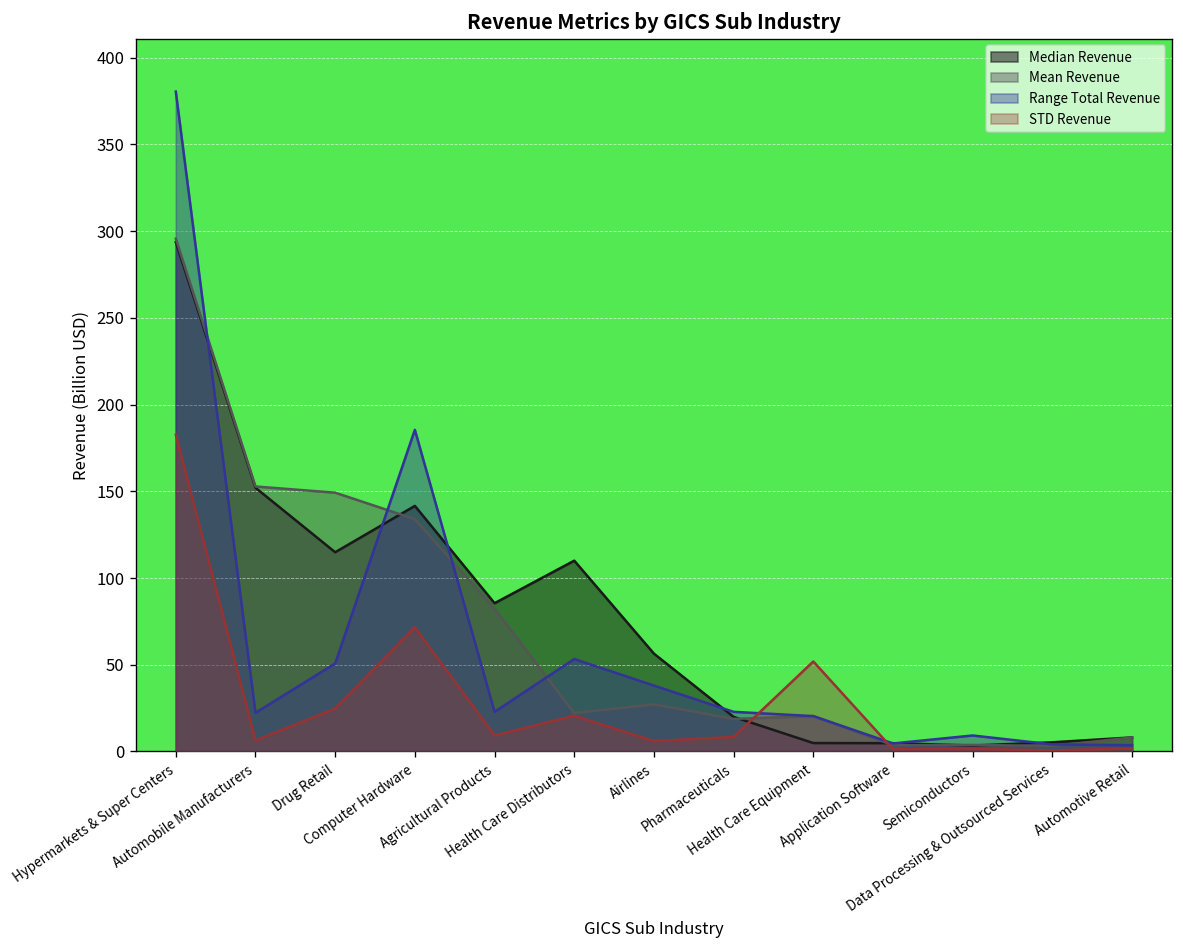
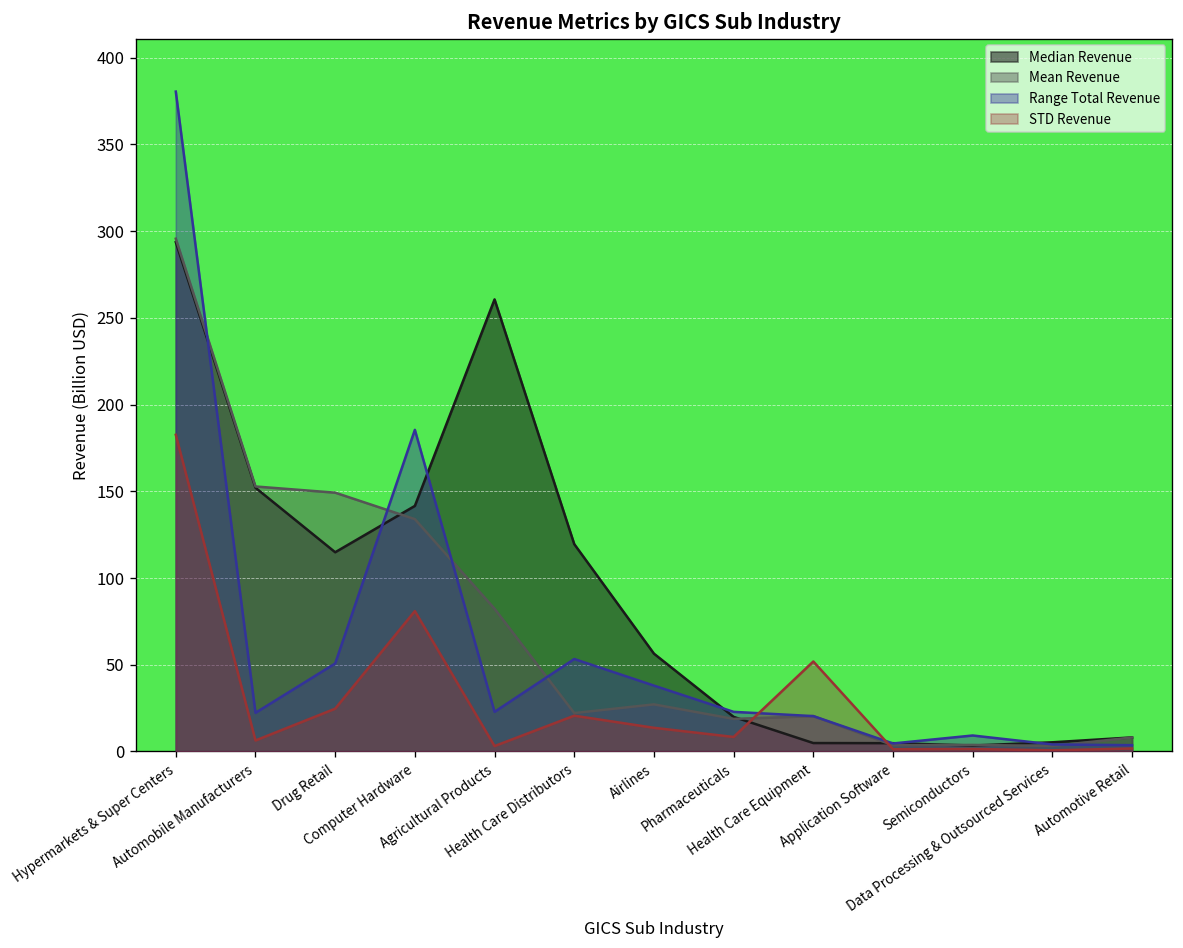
STD Revenue, Computer Hardware: 72 -> 81
Median Revenue, Agricultural Products: 86 -> 261
STD Revenue, Agricultural Products: 9 -> 3
Median Revenue, Health Care Distributors: 110 -> 120
STD Revenue, Airlines: 6 -> 14
